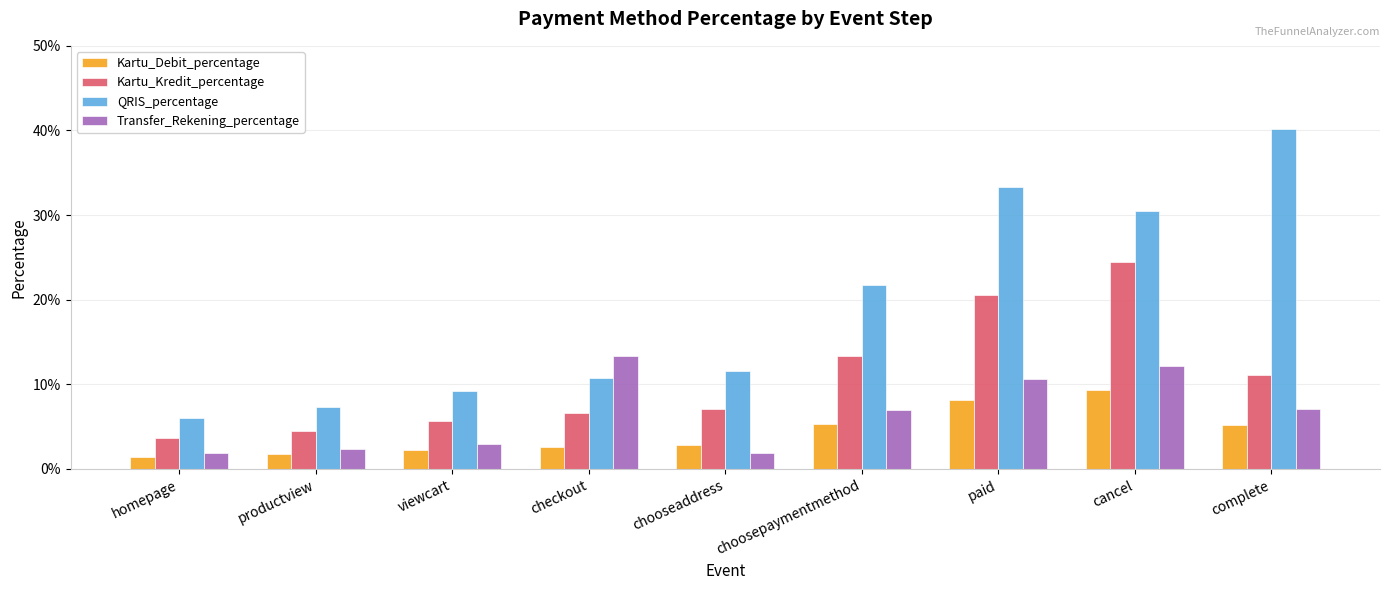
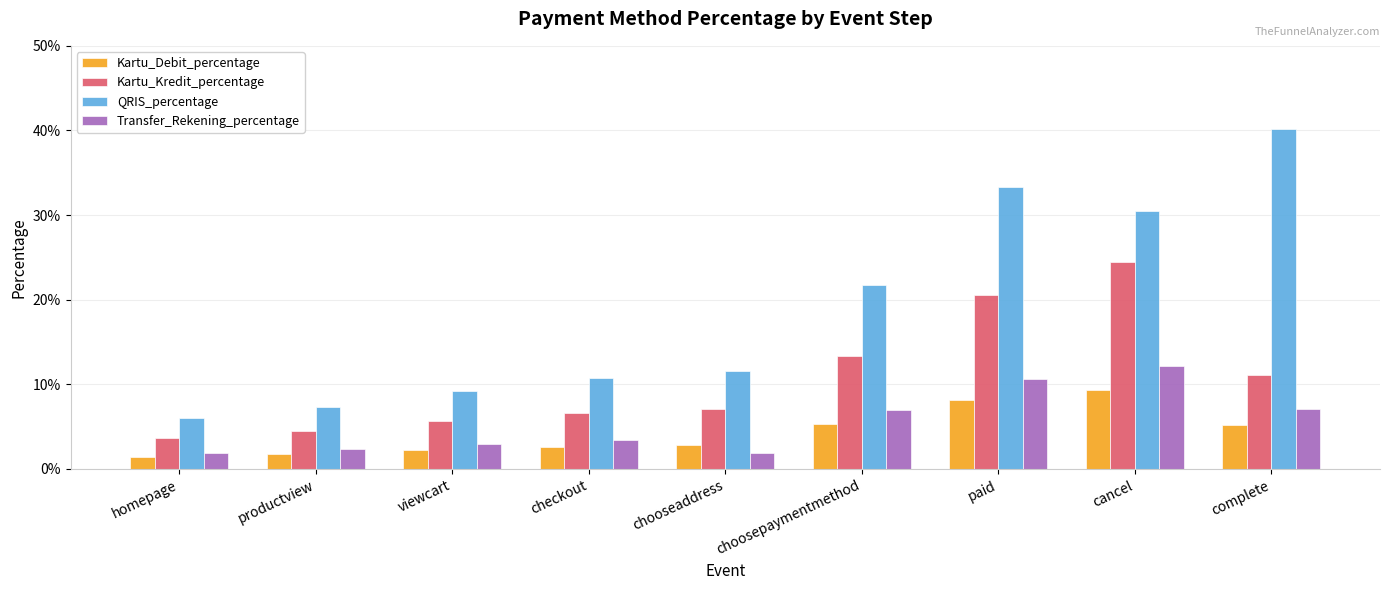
Transfer_Rekening_percentage, checkout: 13% -> 3%
